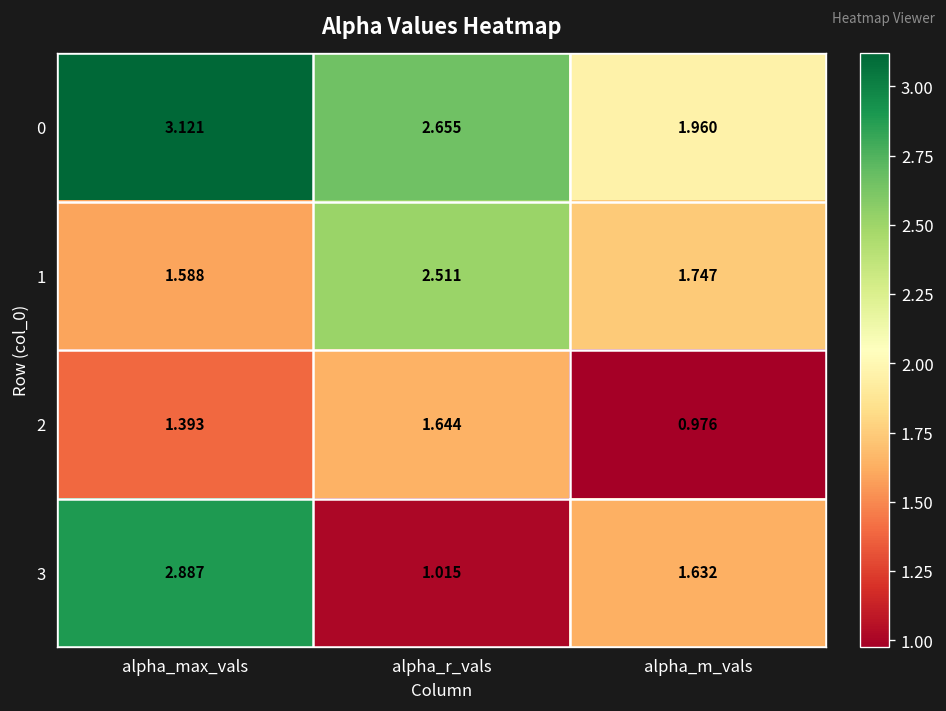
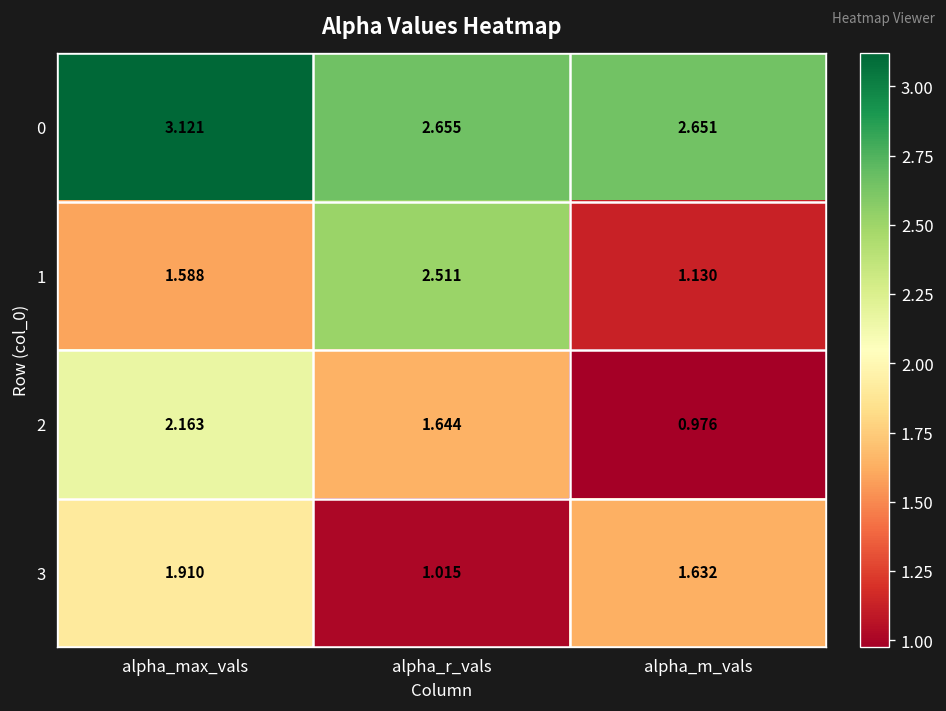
0, alpha_m_vals: 1.960 -> 2.651
1, alpha_m_vals: 1.747 -> 1.130
2, alpha_max_vals: 1.393 -> 2.163
3, alpha_max_vals: 2.887 -> 1.910
